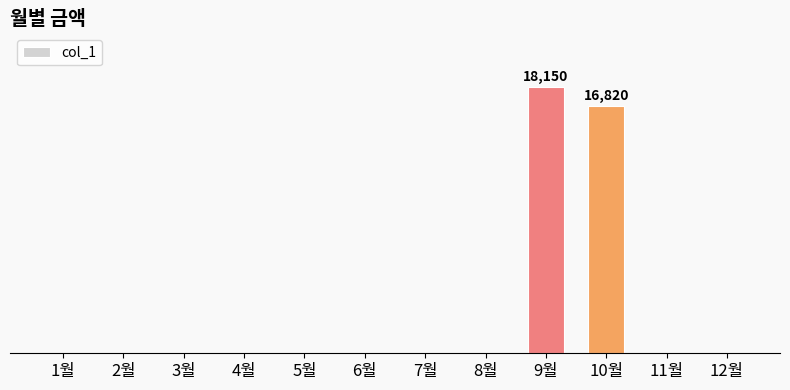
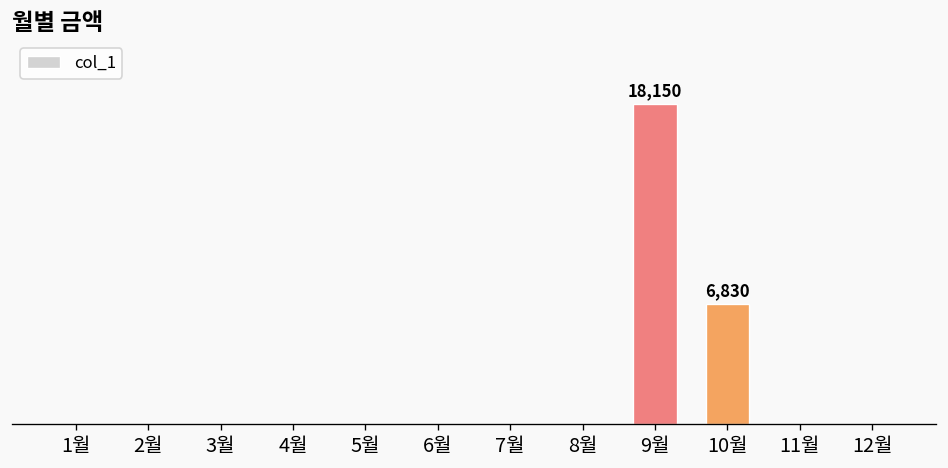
10월: 16,820 -> 6,830
